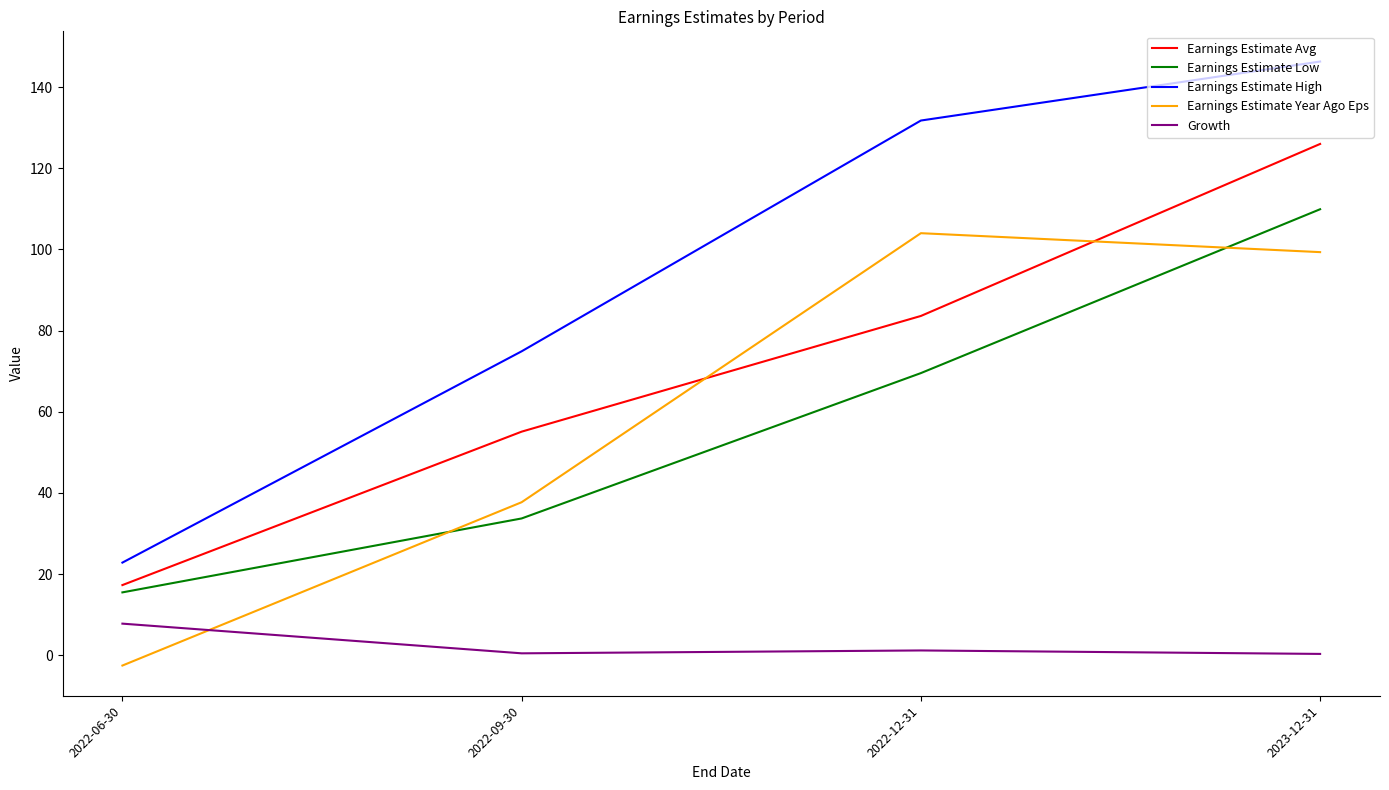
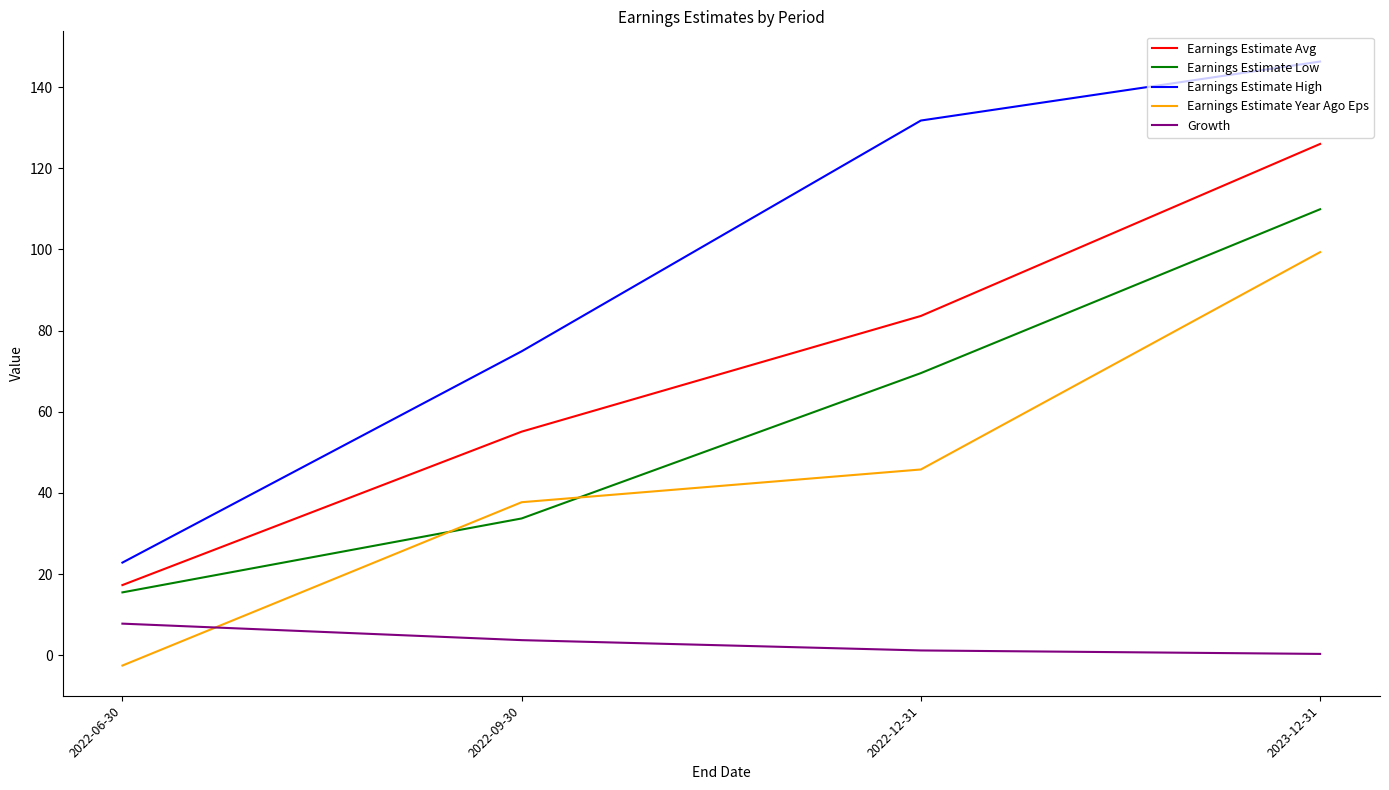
Growth, 2022-09-30: 0 -> 4
Earnings Estimate Year Ago Eps, 2022-12-31: 104 -> 46
